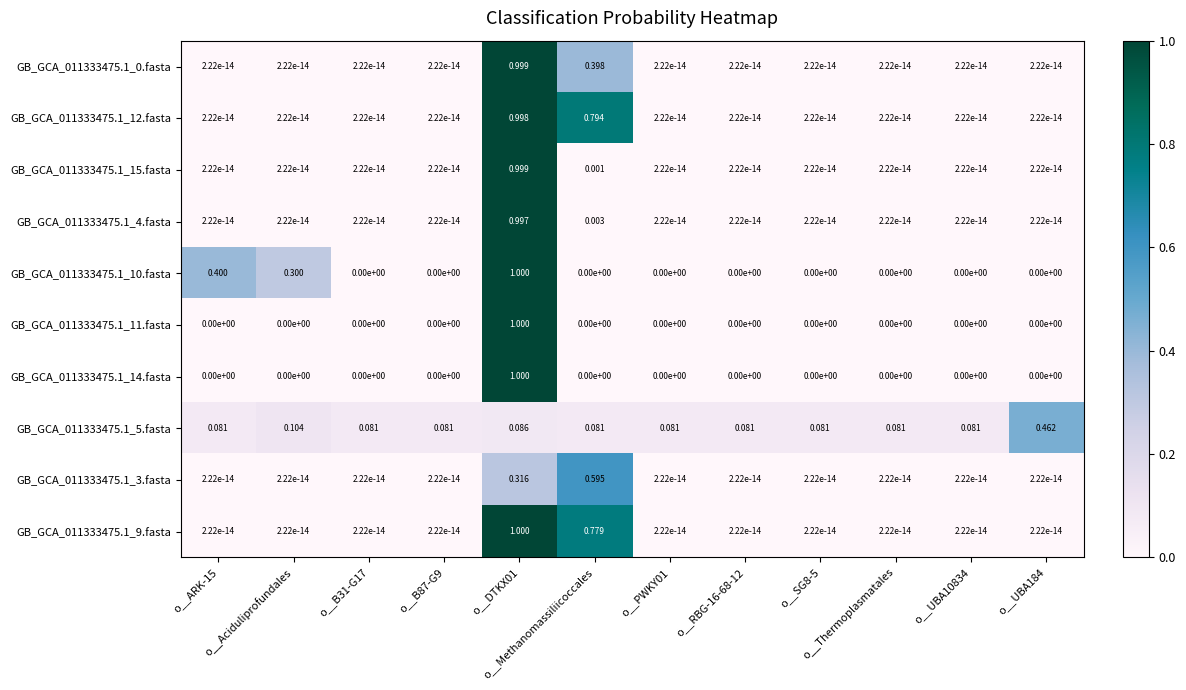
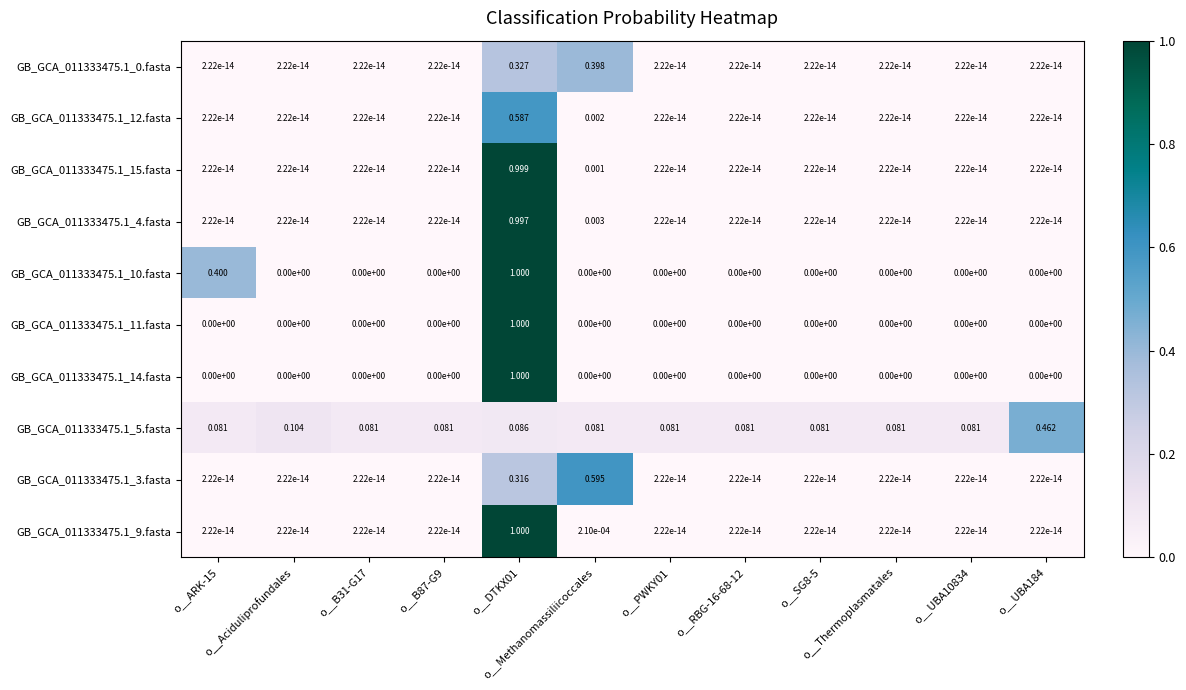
GB_GCA_011333475.1_0.fasta, o__DTKX01: 0.999 -> 0.327
GB_GCA_011333475.1_12.fasta, o__DTKX01: 0.998 -> 0.587
GB_GCA_011333475.1_12.fasta, o__Methanomassiliicoccales: 0.794 -> 0.002
GB_GCA_011333475.1_10.fasta, o__Aciduliprofundales: 0.300 -> 0.00e+00
GB_GCA_011333475.1_9.fasta, o__Methanomassiliicoccales: 0.779 -> 2.10e-04
